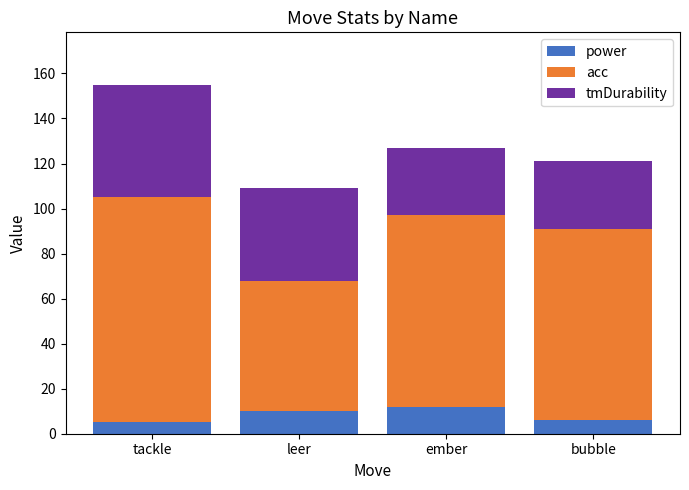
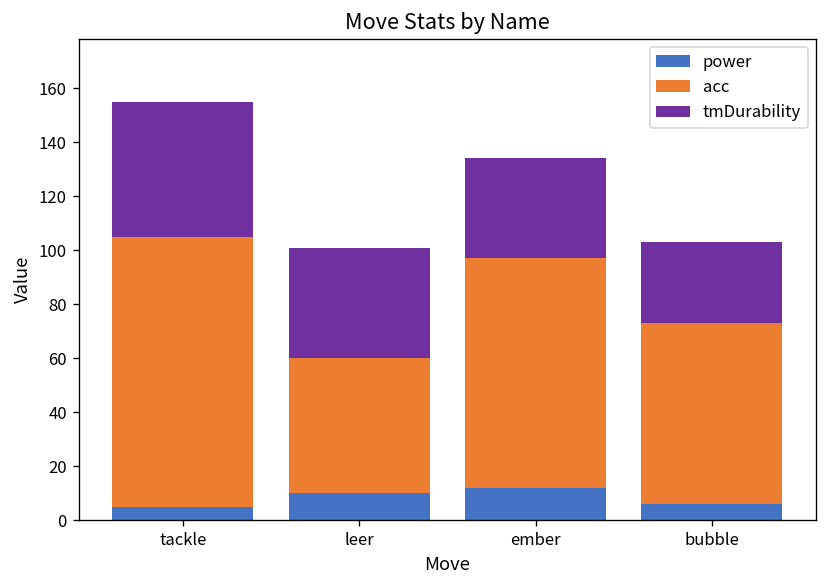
acc, leer: 58 -> 50
tmDurability, ember: 30 -> 37
acc, bubble: 85 -> 67
